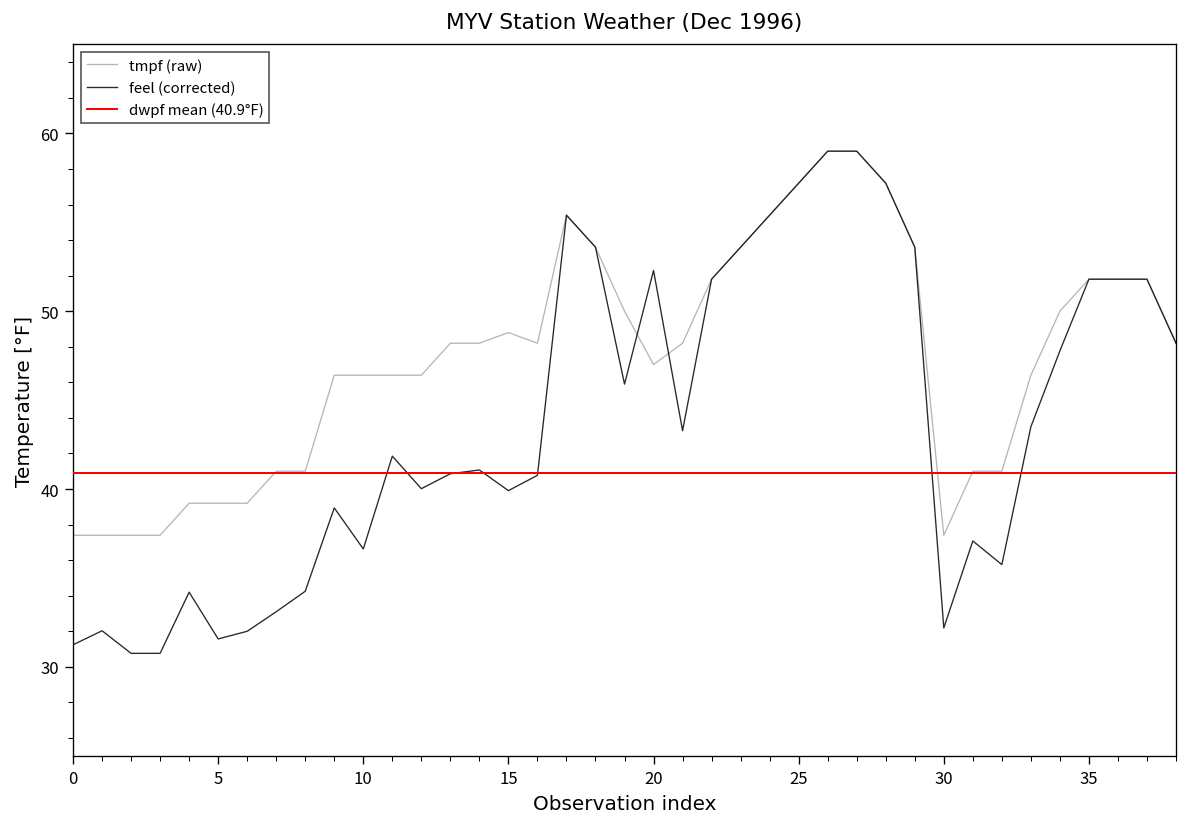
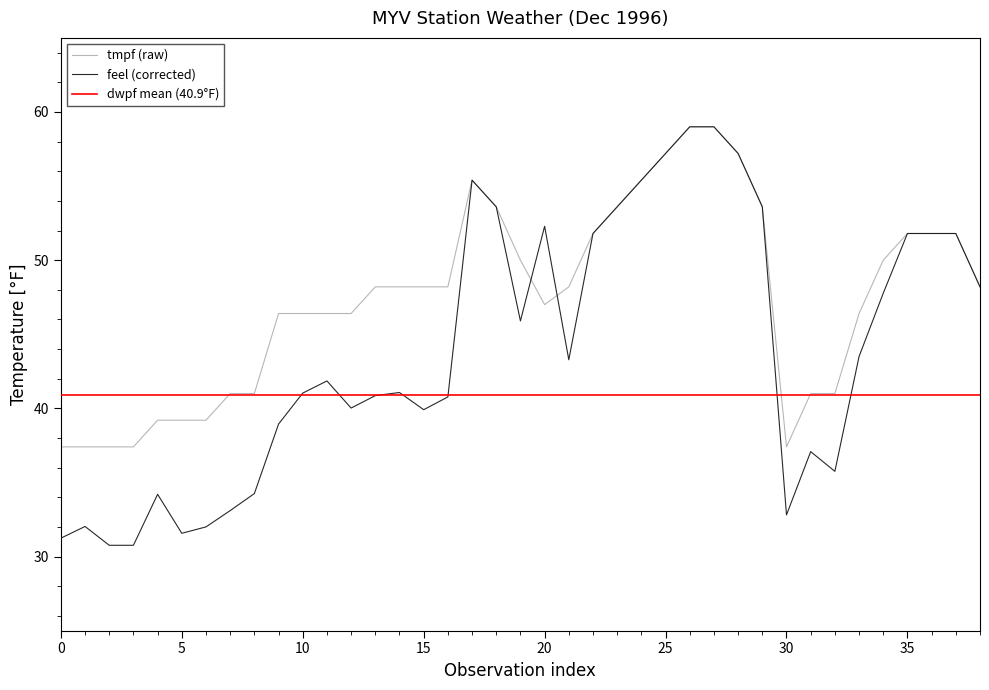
feel (corrected), 10: 36.6 -> 41.0
tmpf (raw), 15: 48.8 -> 48.2
feel (corrected), 30: 32.2 -> 32.8
